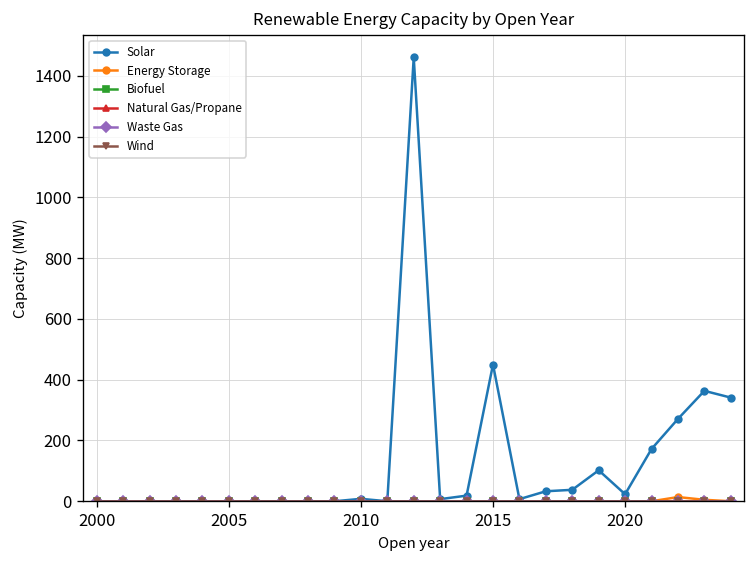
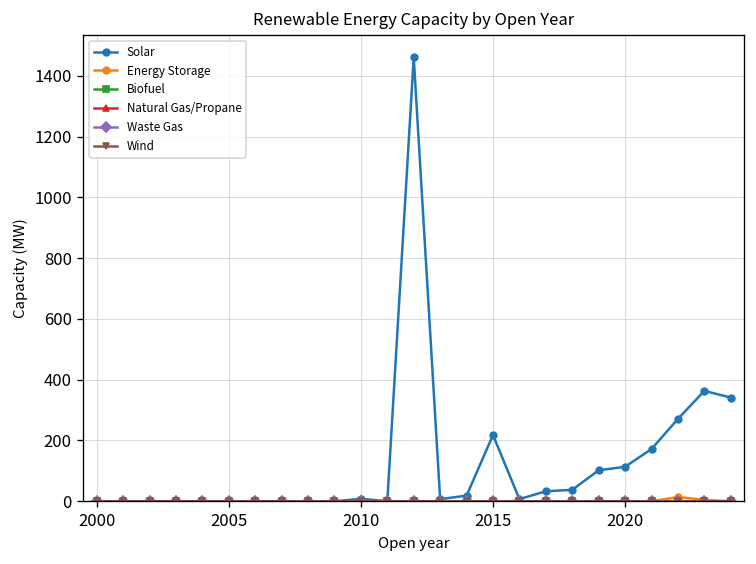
Solar, 2015: 450 -> 220
Solar, 2020: 20 -> 110
